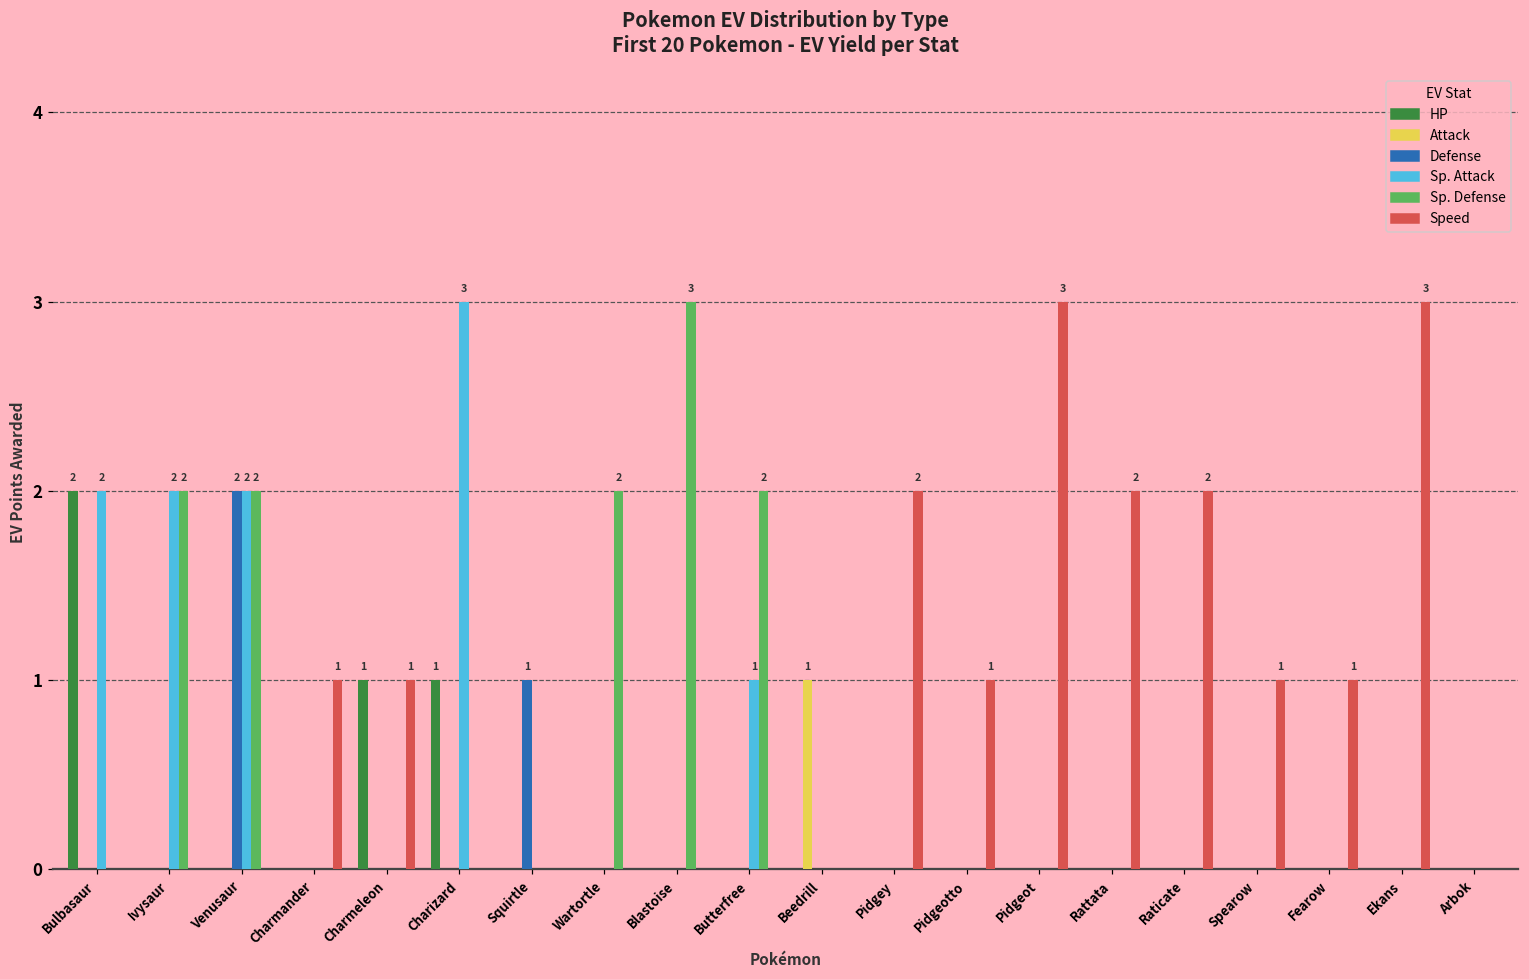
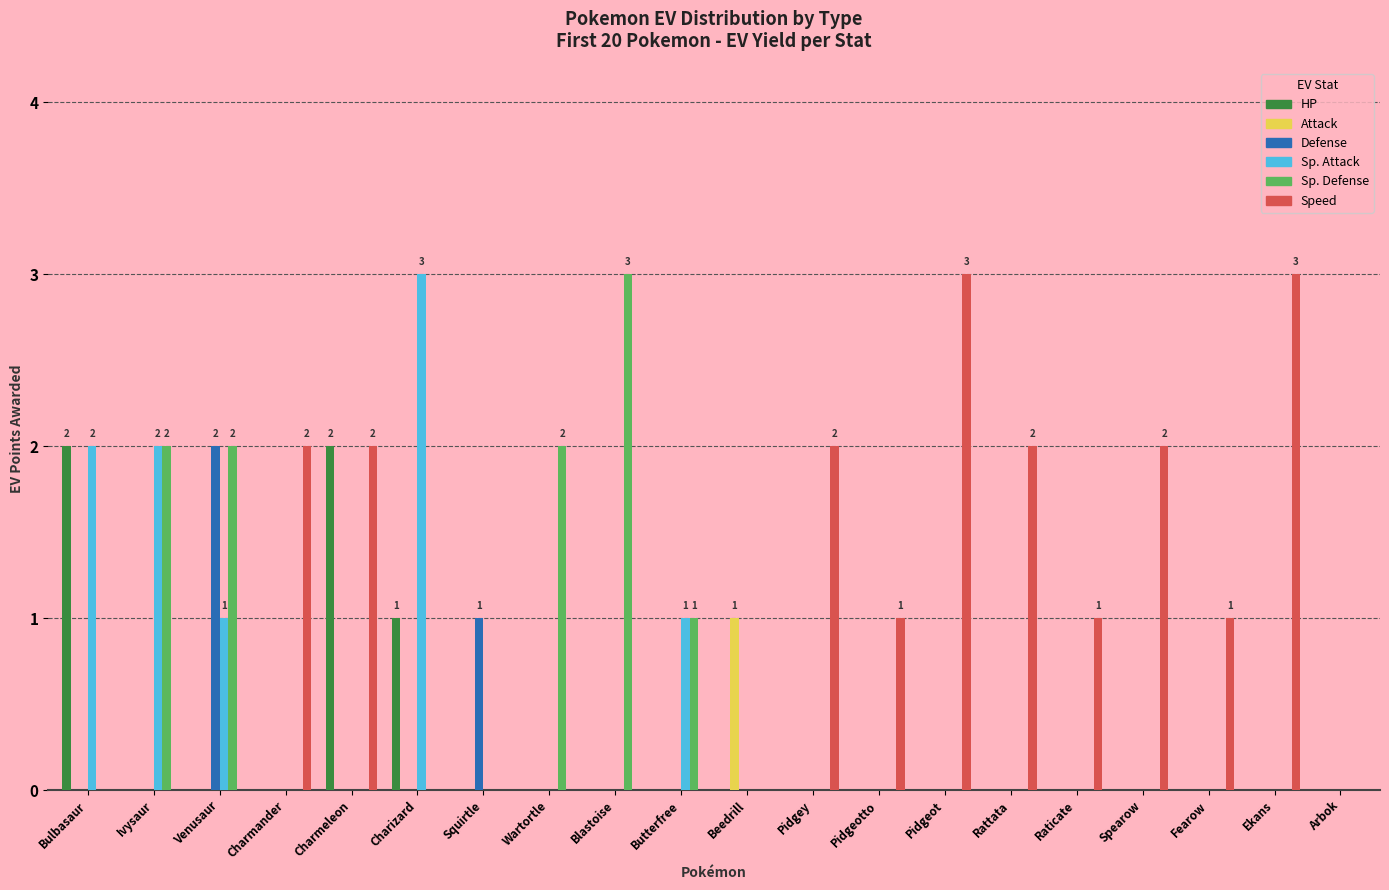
Sp. Attack, Venusaur: 2 -> 1
Speed, Charmander: 1 -> 2
HP, Charmeleon: 1 -> 2
Speed, Charmeleon: 1 -> 2
Sp. Defense, Butterfree: 2 -> 1
Speed, Raticate: 2 -> 1
Speed, Spearow: 1 -> 2
